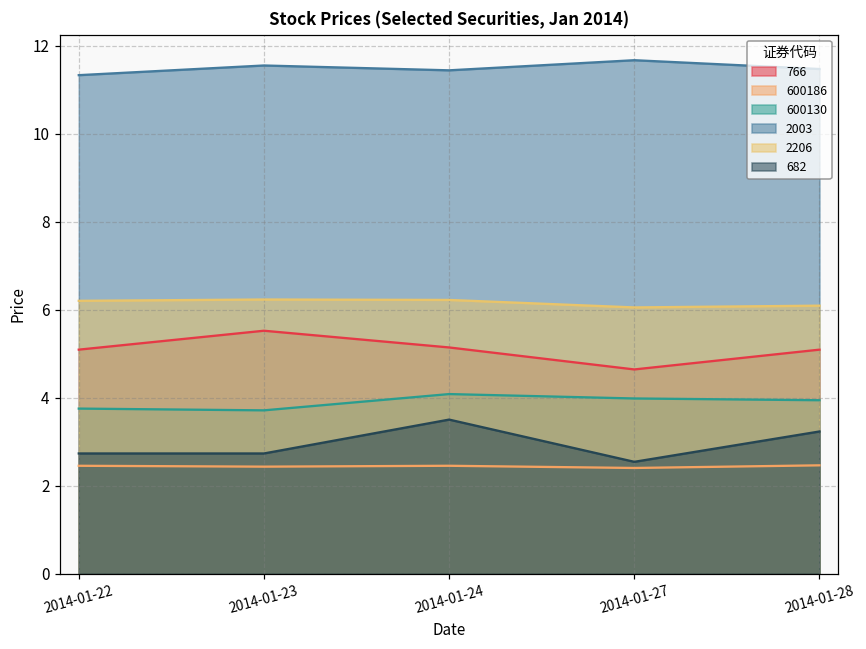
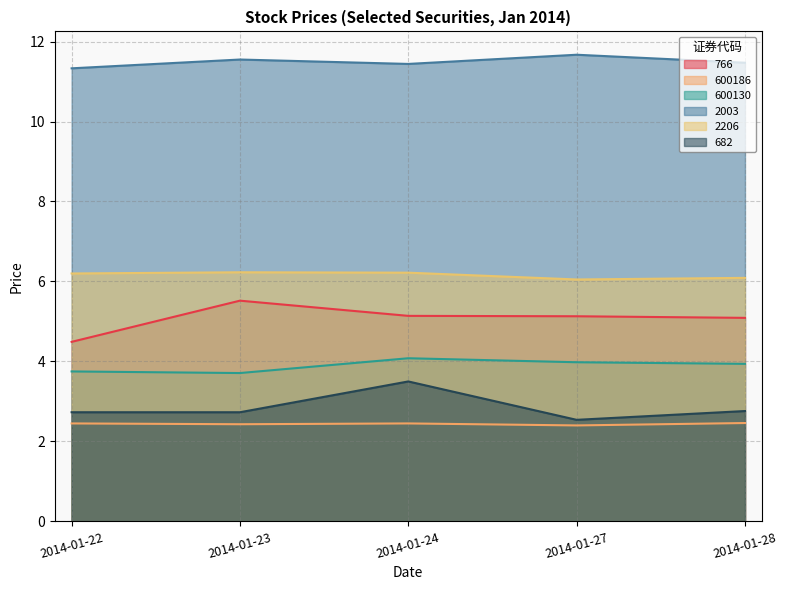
766, 2014-01-22: 5.1 -> 4.5
766, 2014-01-27: 4.6 -> 5.1
682, 2014-01-28: 3.2 -> 2.8
